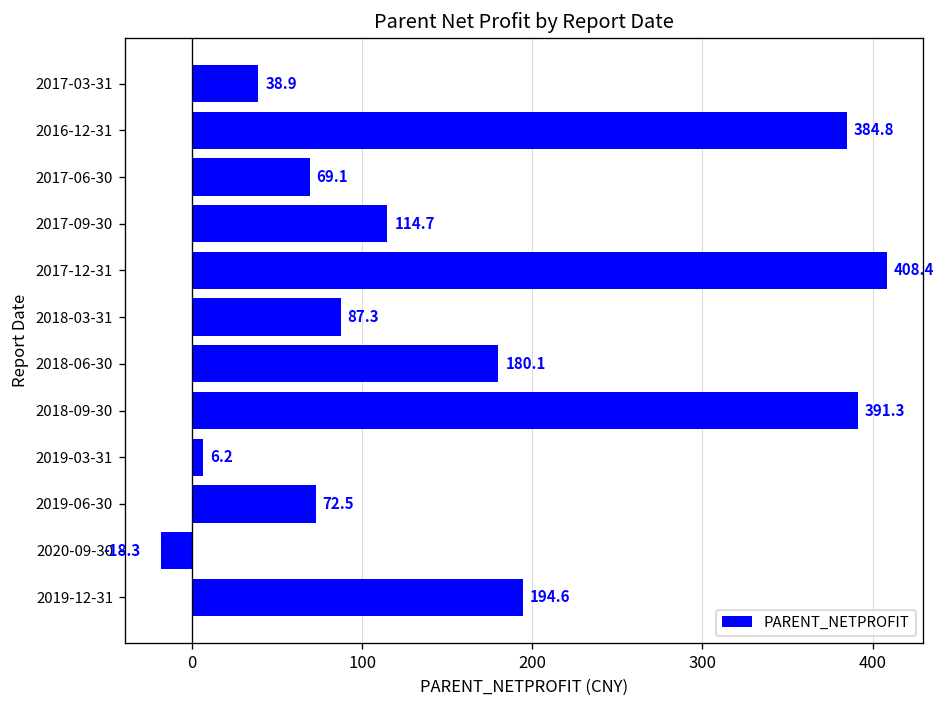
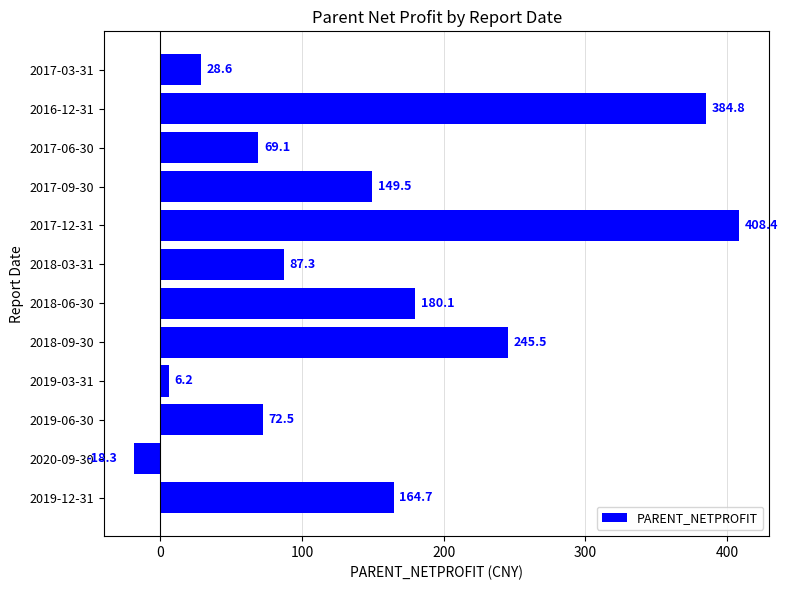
2017-03-31: 38.9 -> 28.6
2017-09-30: 114.7 -> 149.5
2018-09-30: 391.3 -> 245.5
2019-12-31: 194.6 -> 164.7
